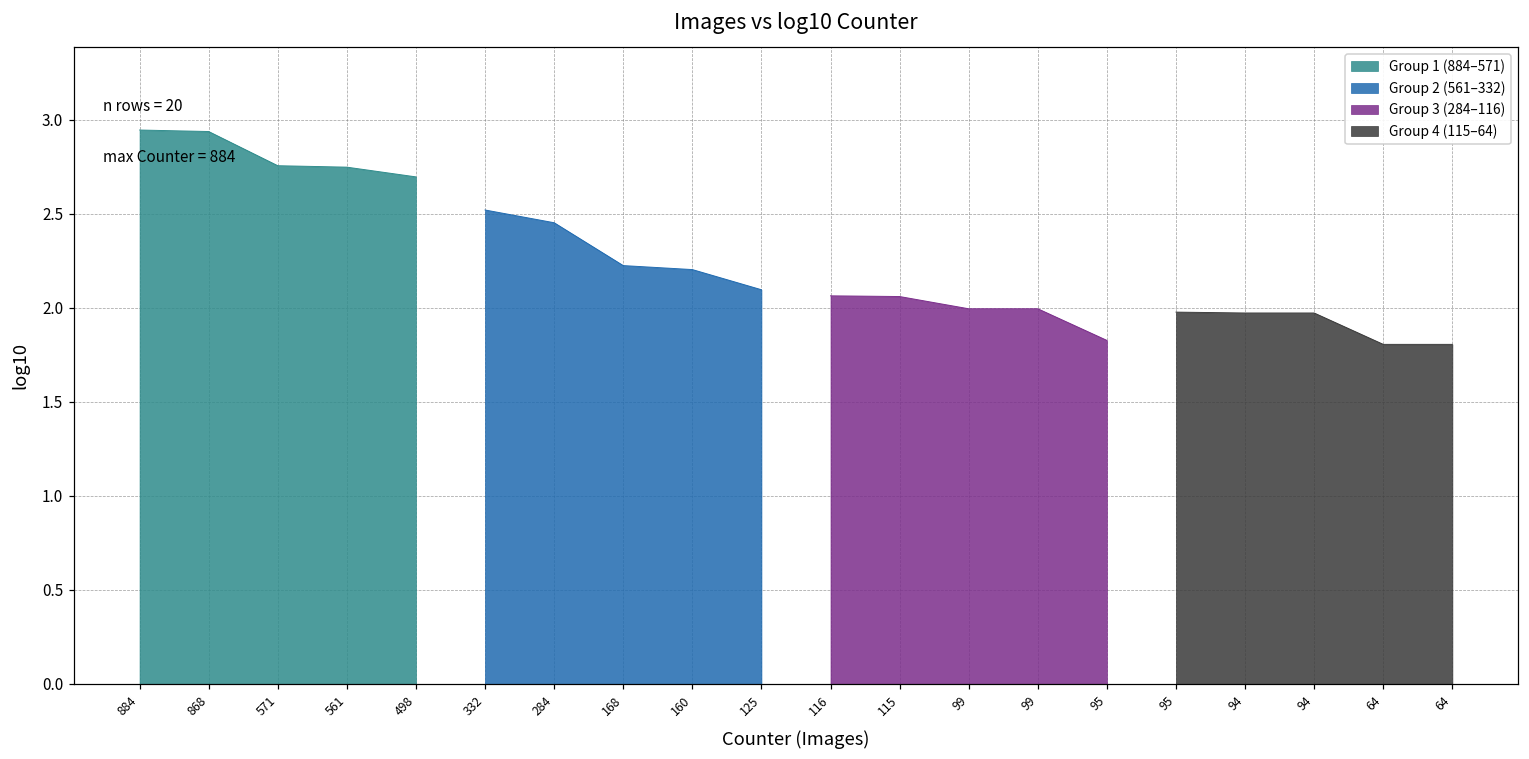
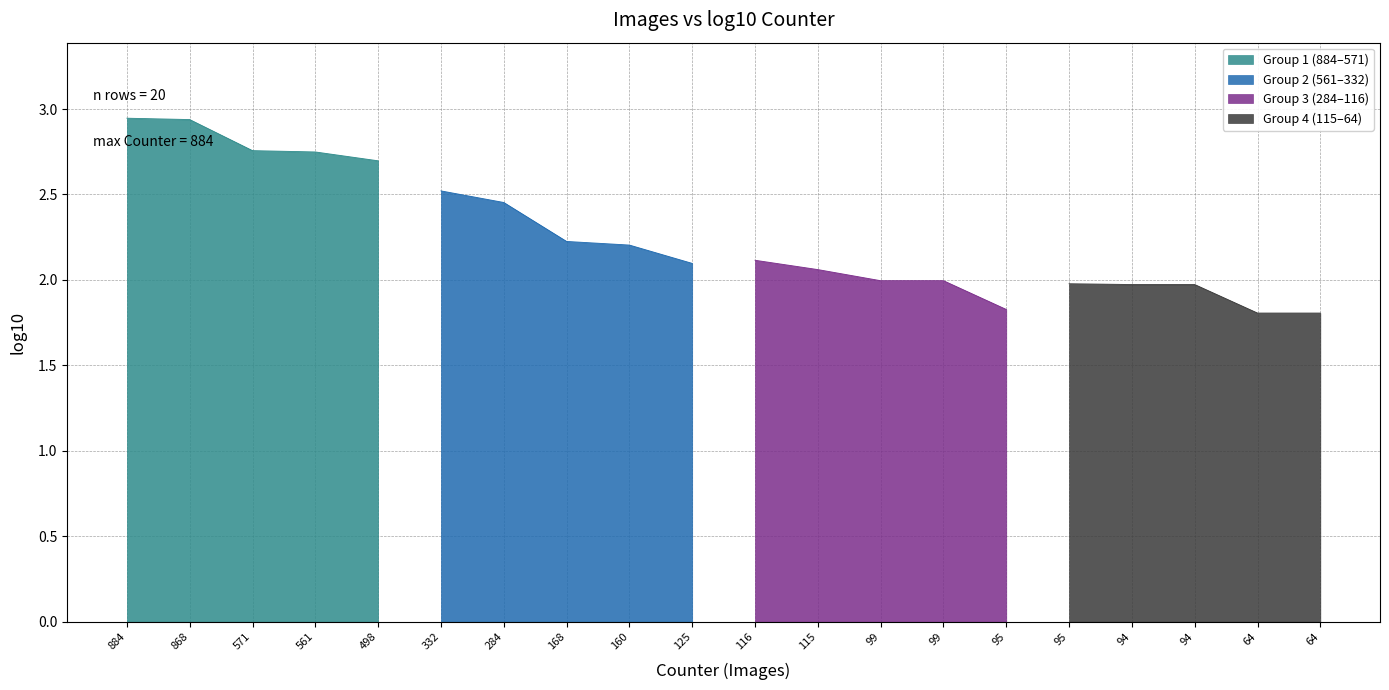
Group 3 (284–116), 116: 2.06 -> 2.12
